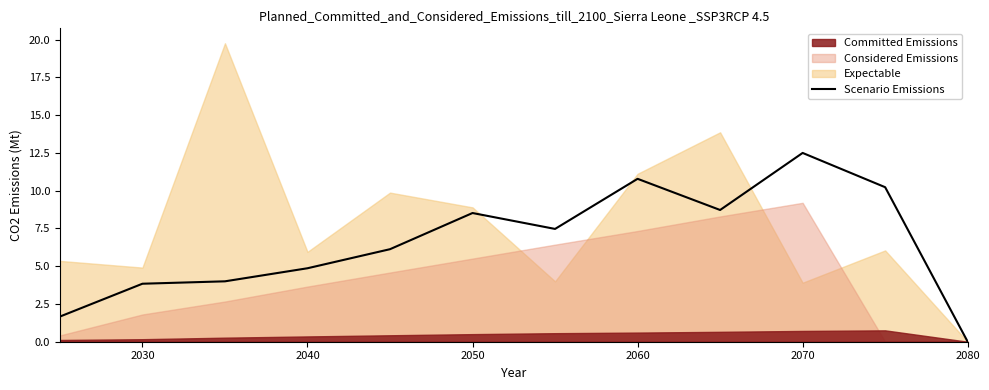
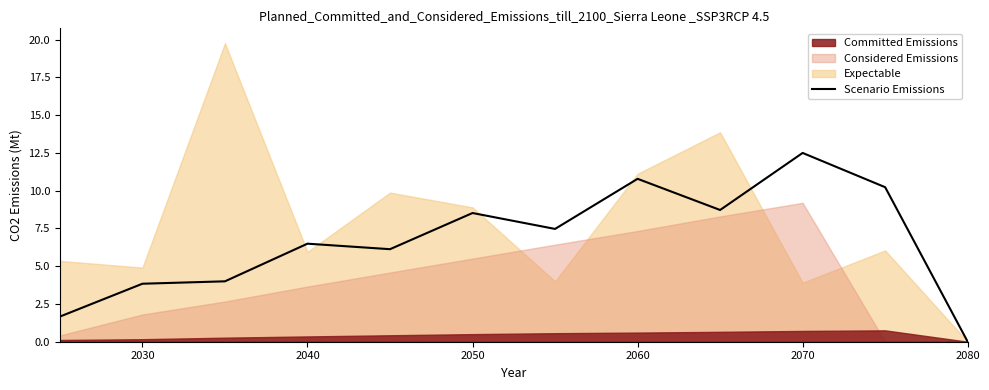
Scenario Emissions, 2040: 4.9 -> 6.5
